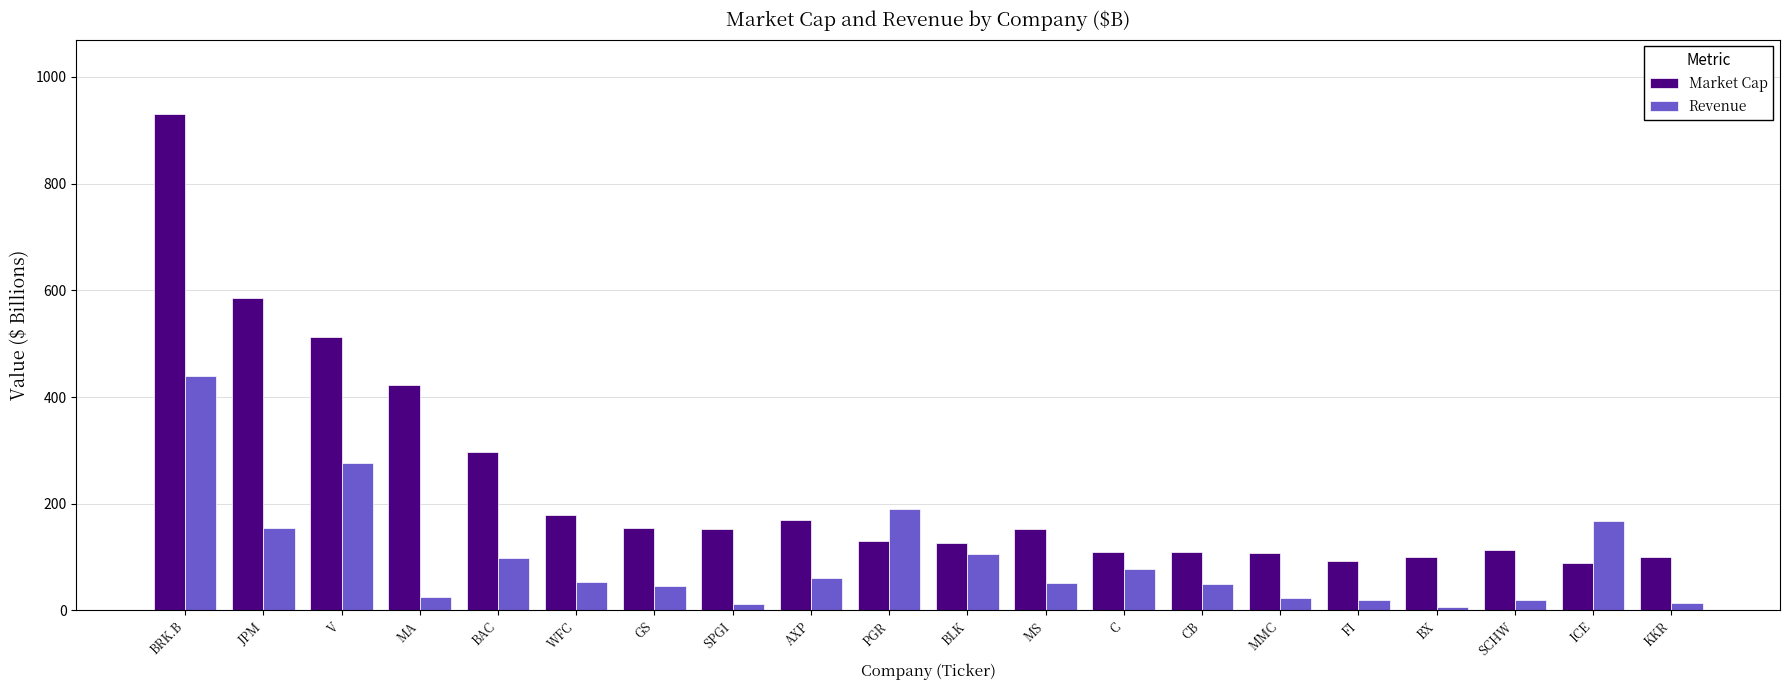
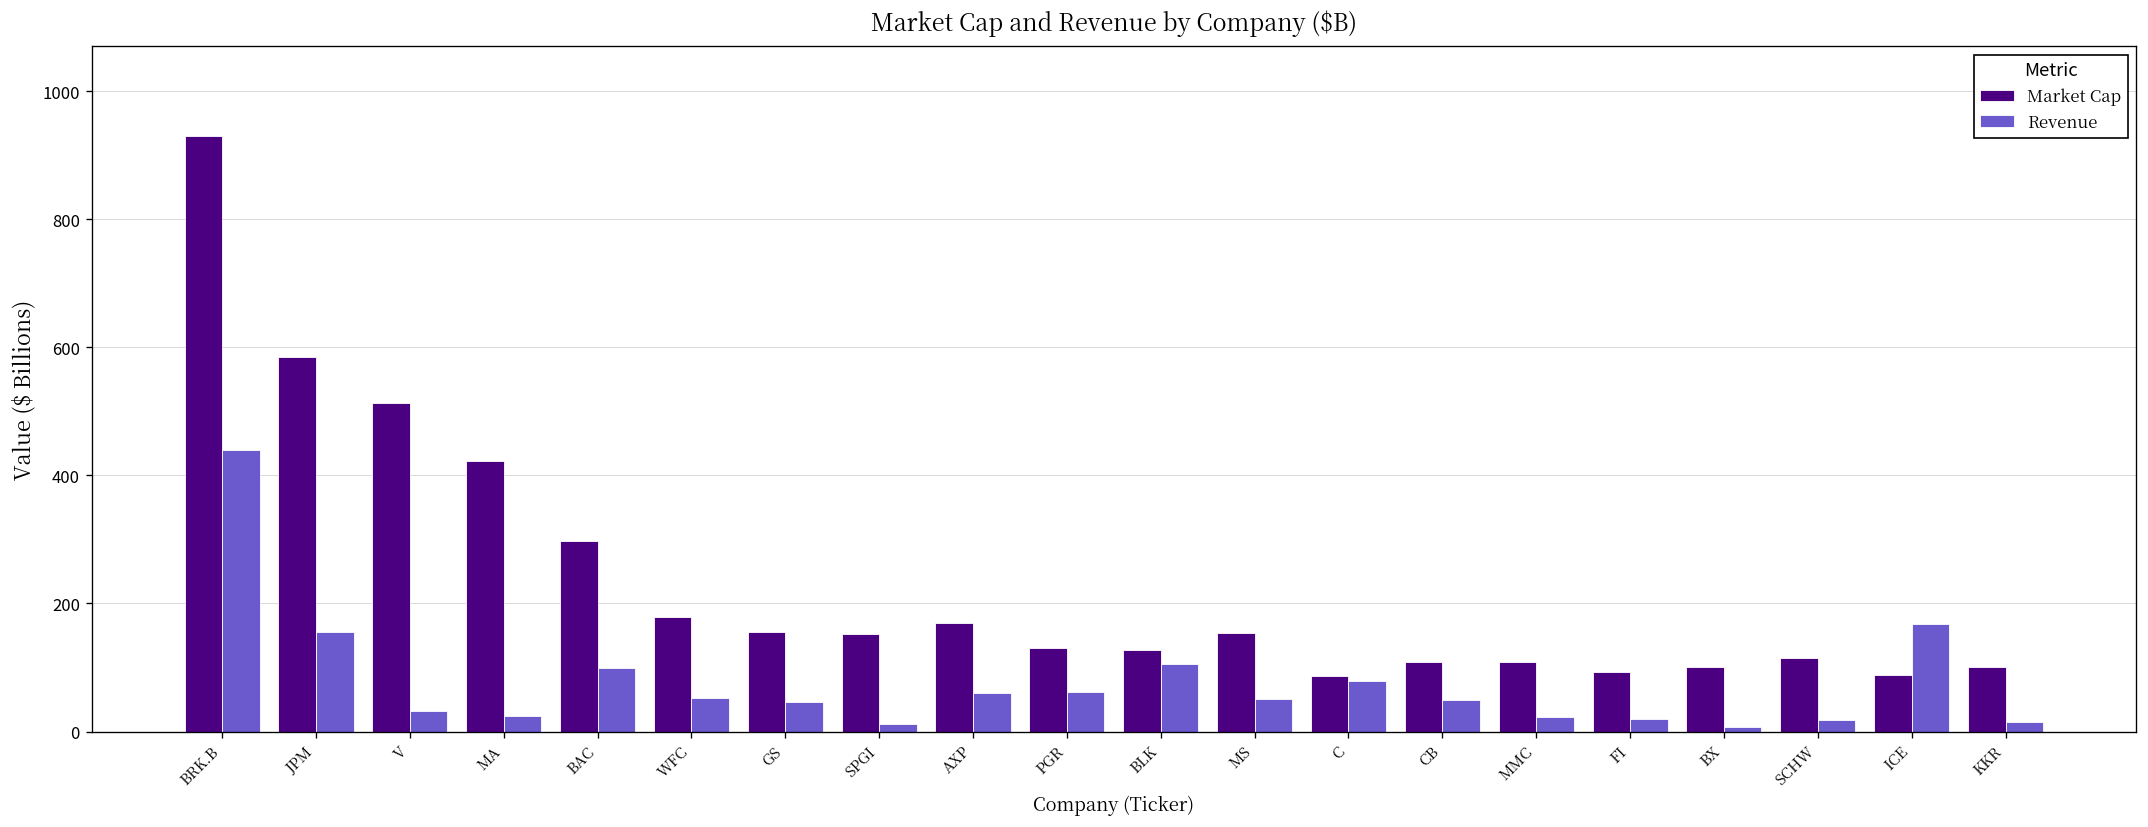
Revenue, V: 280 -> 30
Revenue, PGR: 190 -> 60
Market Cap, C: 110 -> 90
